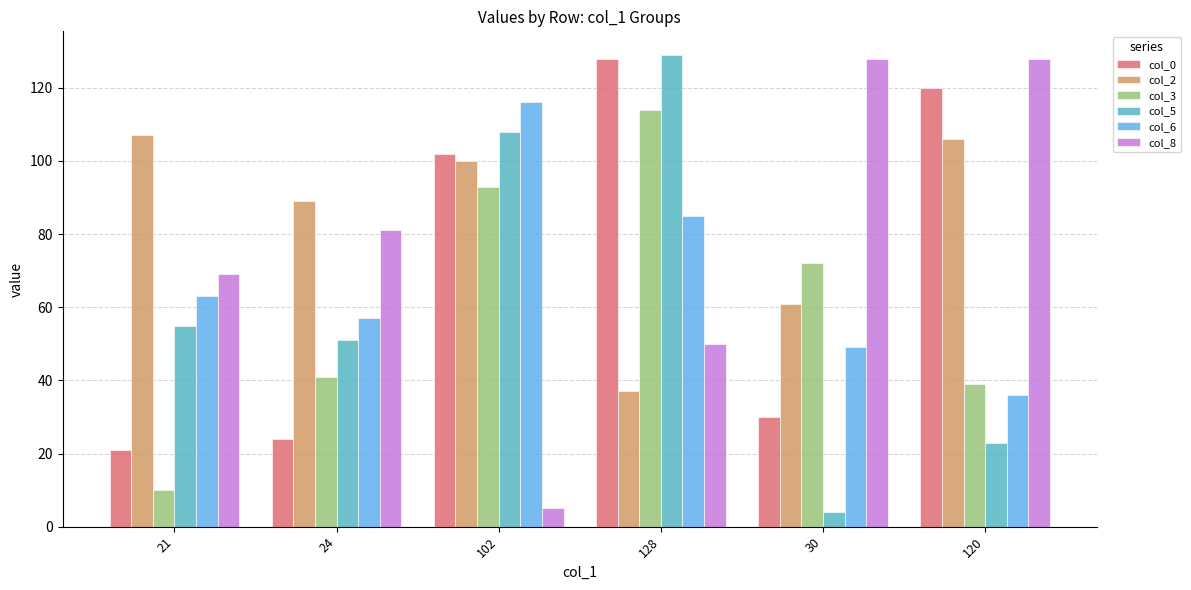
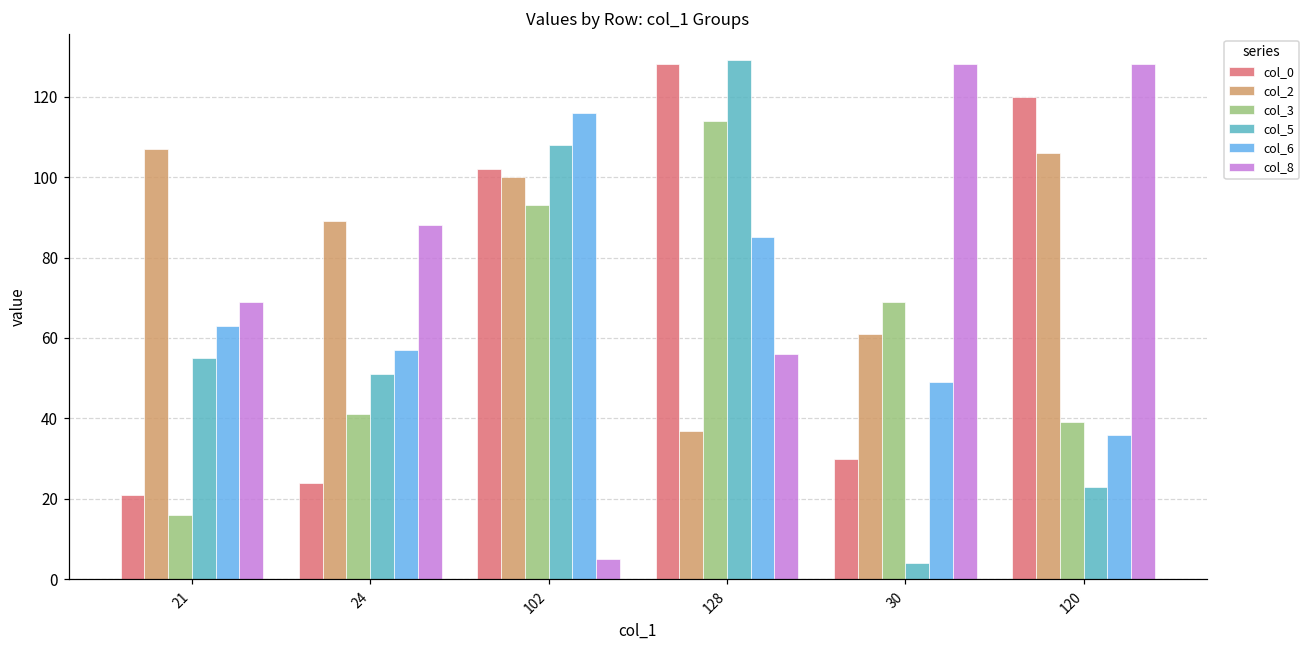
col_3, 21: 10 -> 16
col_8, 24: 81 -> 88
col_8, 128: 50 -> 56
col_3, 30: 72 -> 69
